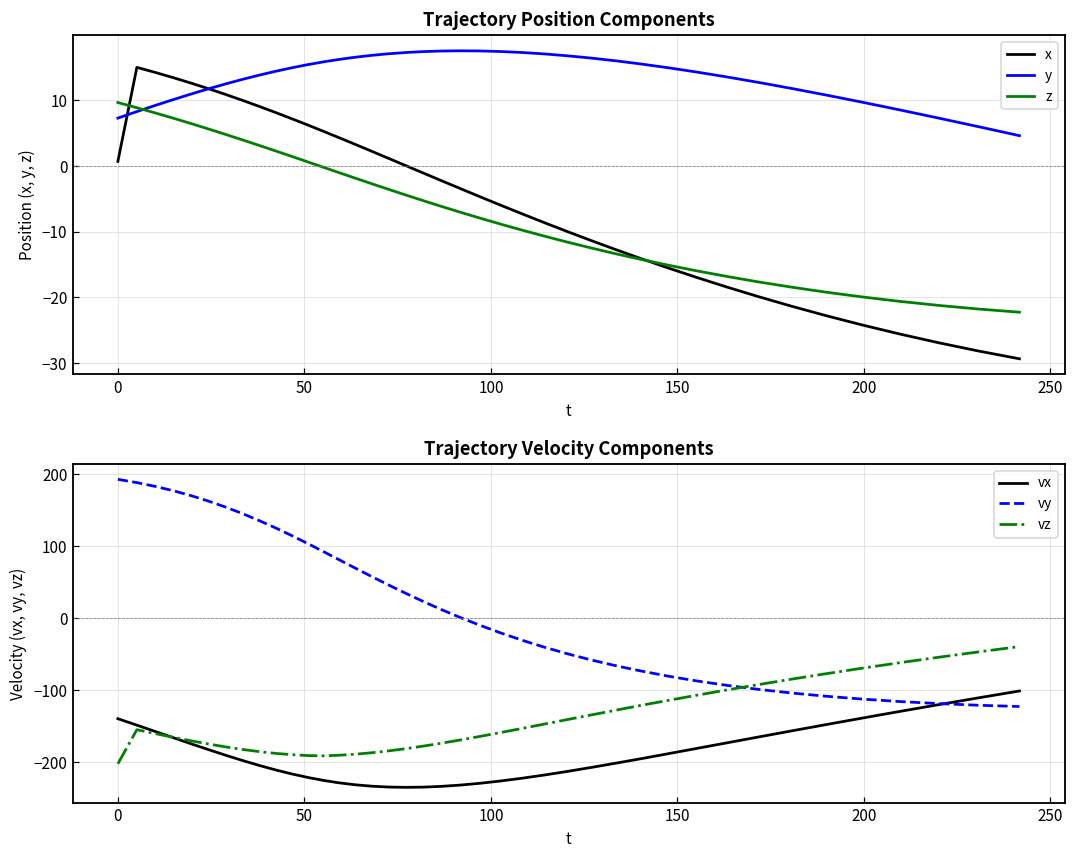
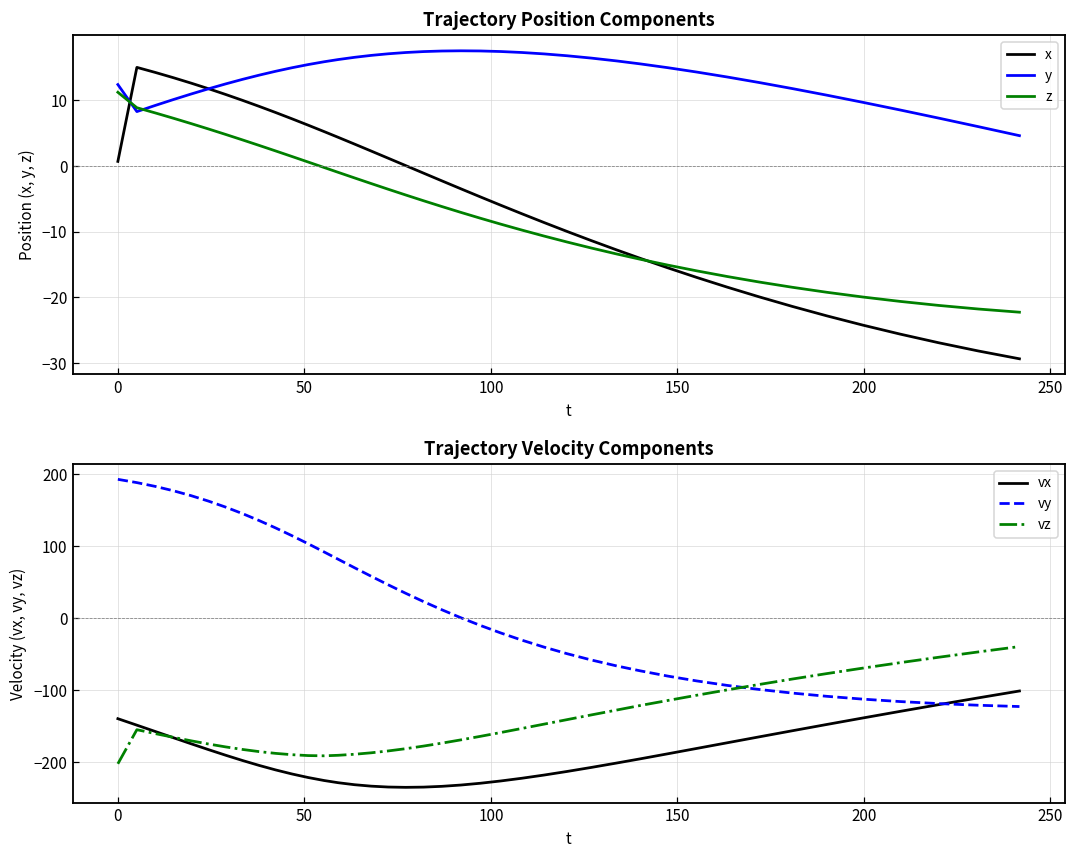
Trajectory Position Components, y, 0: 7 -> 12
Trajectory Position Components, z, 0: 10 -> 11
